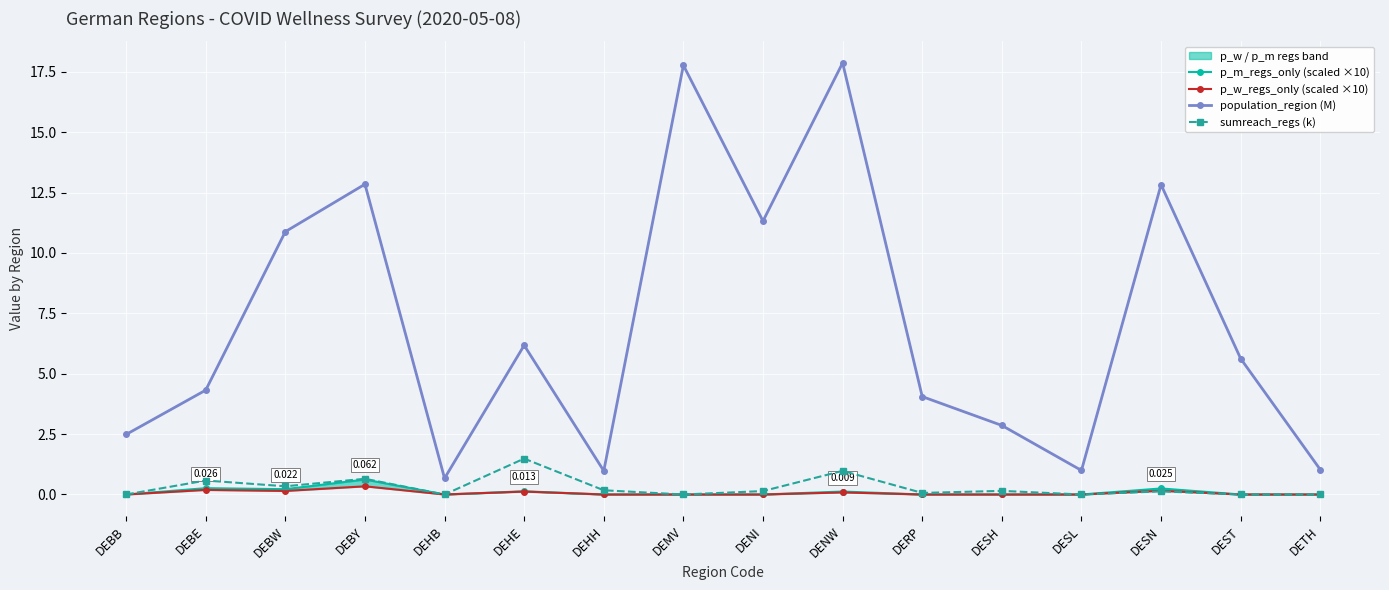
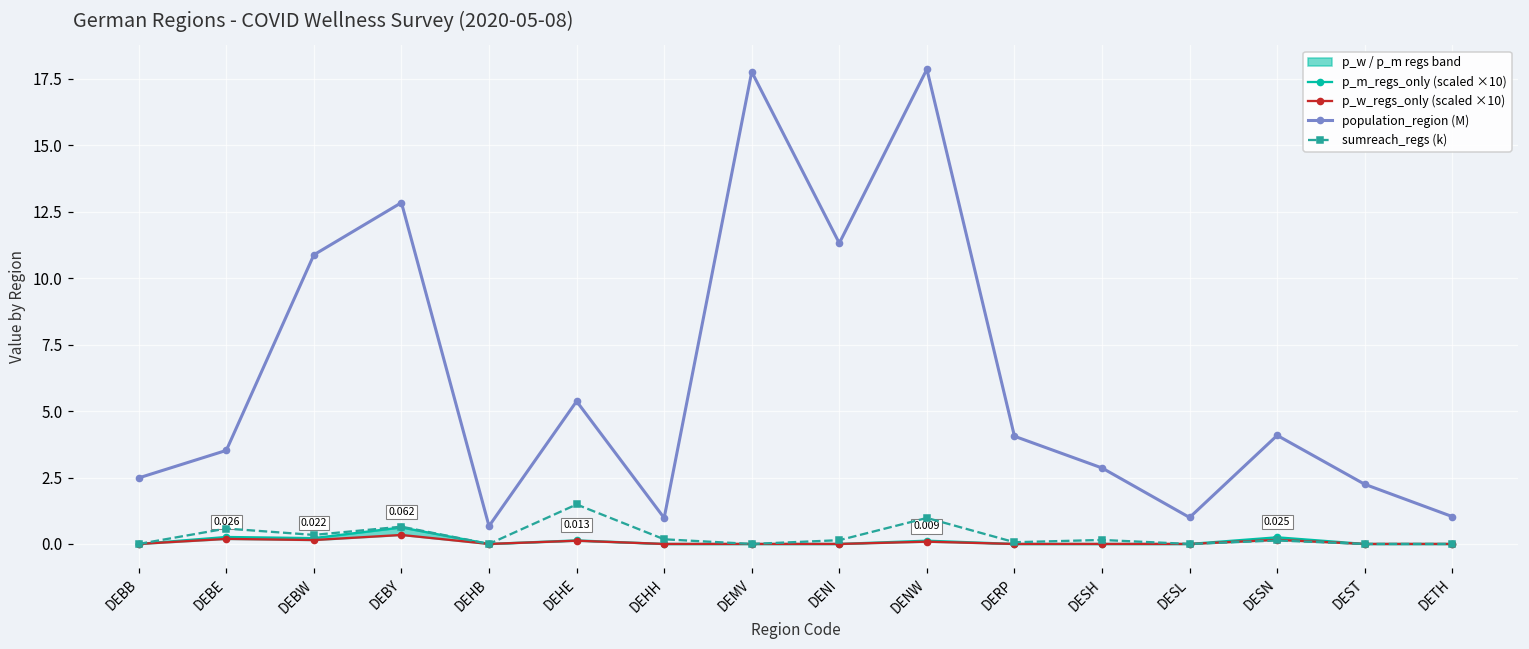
population_region (M), DEBE: 4.3 -> 3.5
population_region (M), DEHE: 6.2 -> 5.4
population_region (M), DESN: 12.8 -> 4.1
population_region (M), DEST: 5.6 -> 2.2
